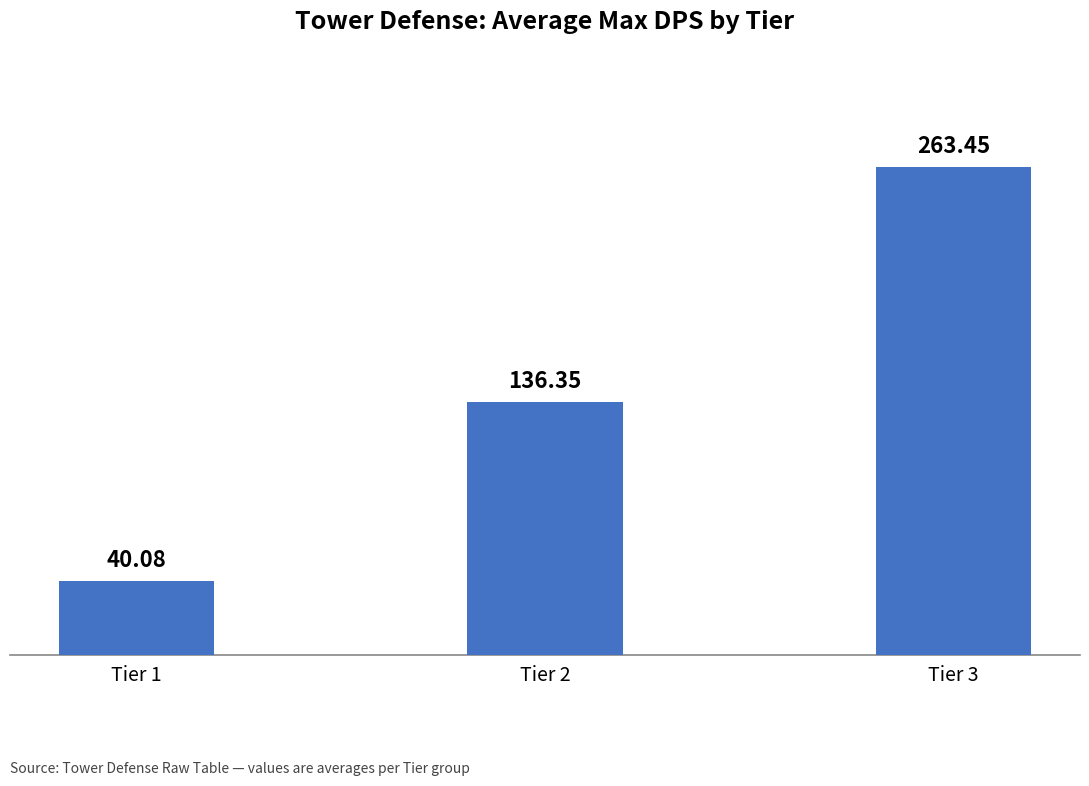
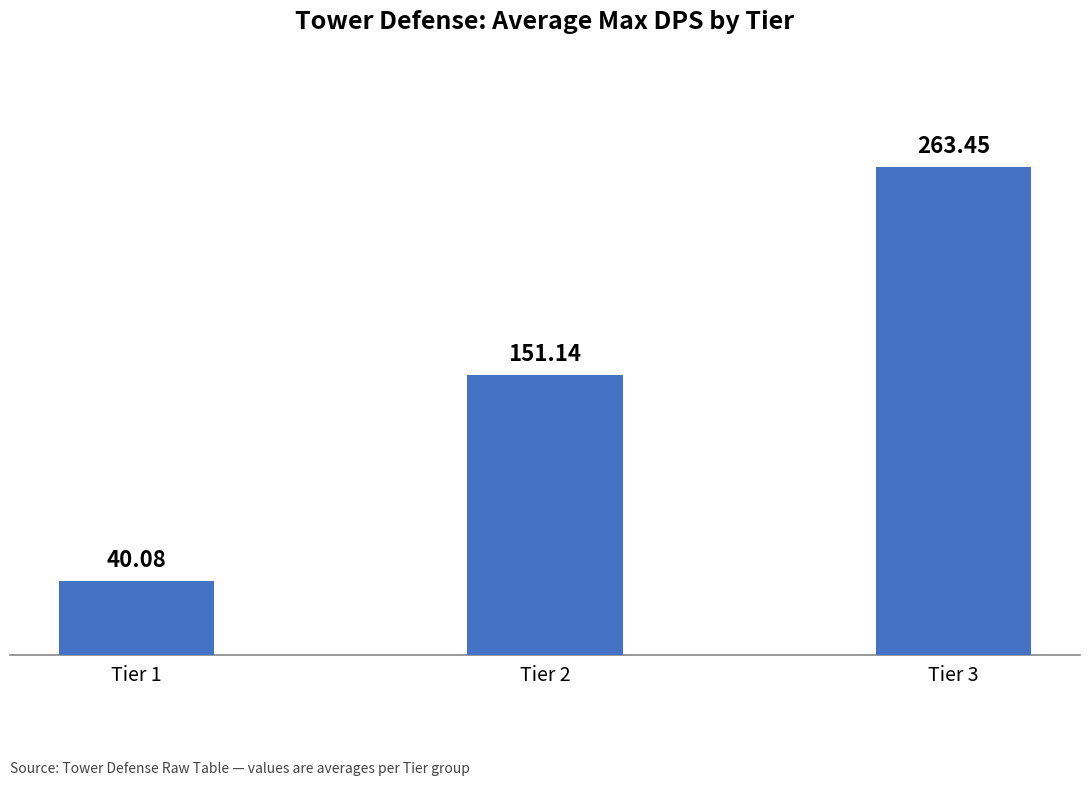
Tier 2: 136.35 -> 151.14
